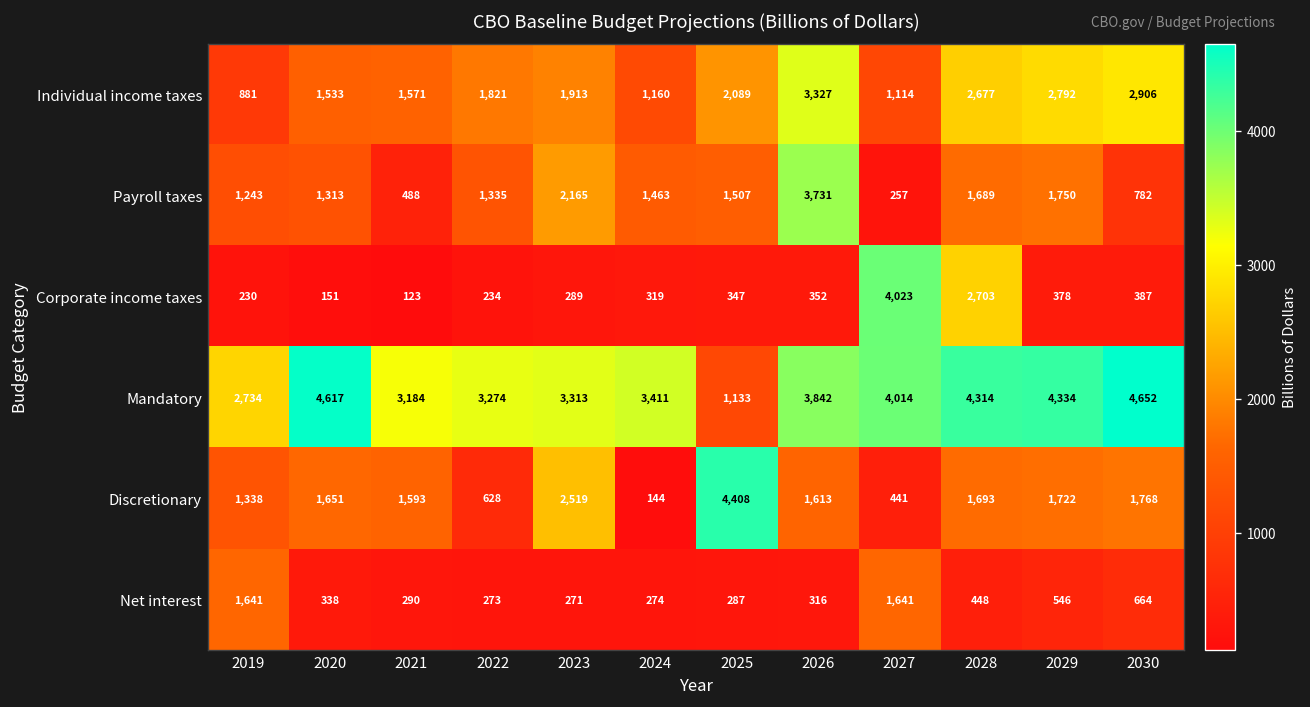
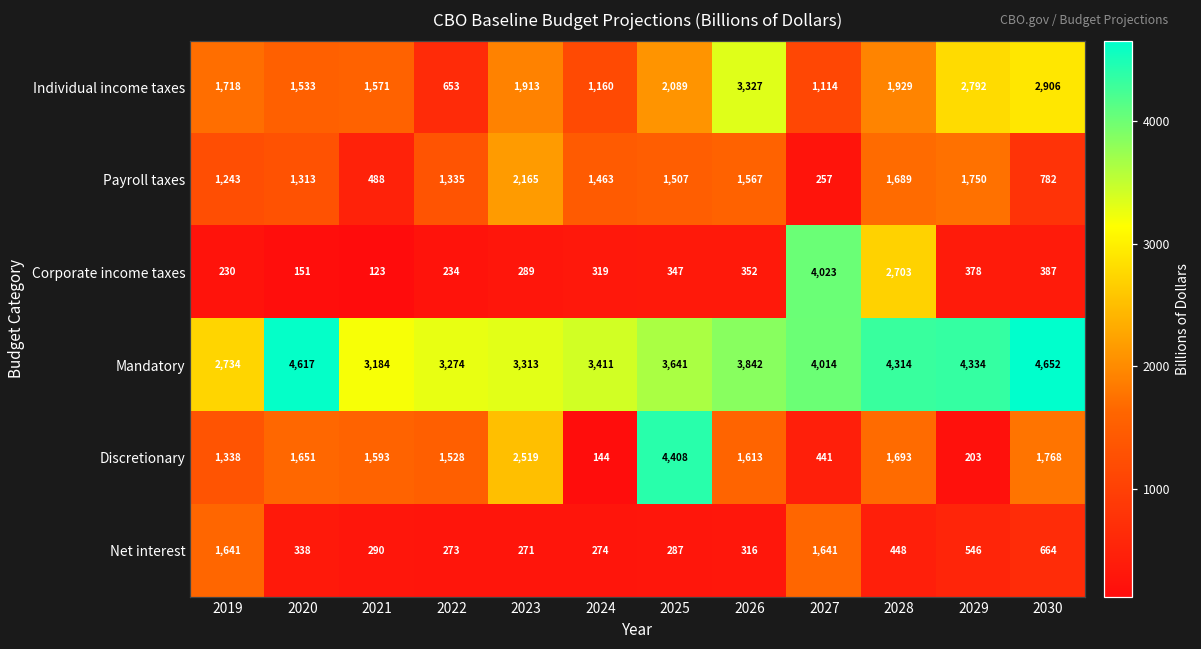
Individual income taxes, 2019: 881 -> 1,718
Individual income taxes, 2022: 1,821 -> 653
Individual income taxes, 2028: 2,677 -> 1,929
Payroll taxes, 2026: 3,731 -> 1,567
Mandatory, 2025: 1,133 -> 3,641
Discretionary, 2022: 628 -> 1,528
Discretionary, 2029: 1,722 -> 203
